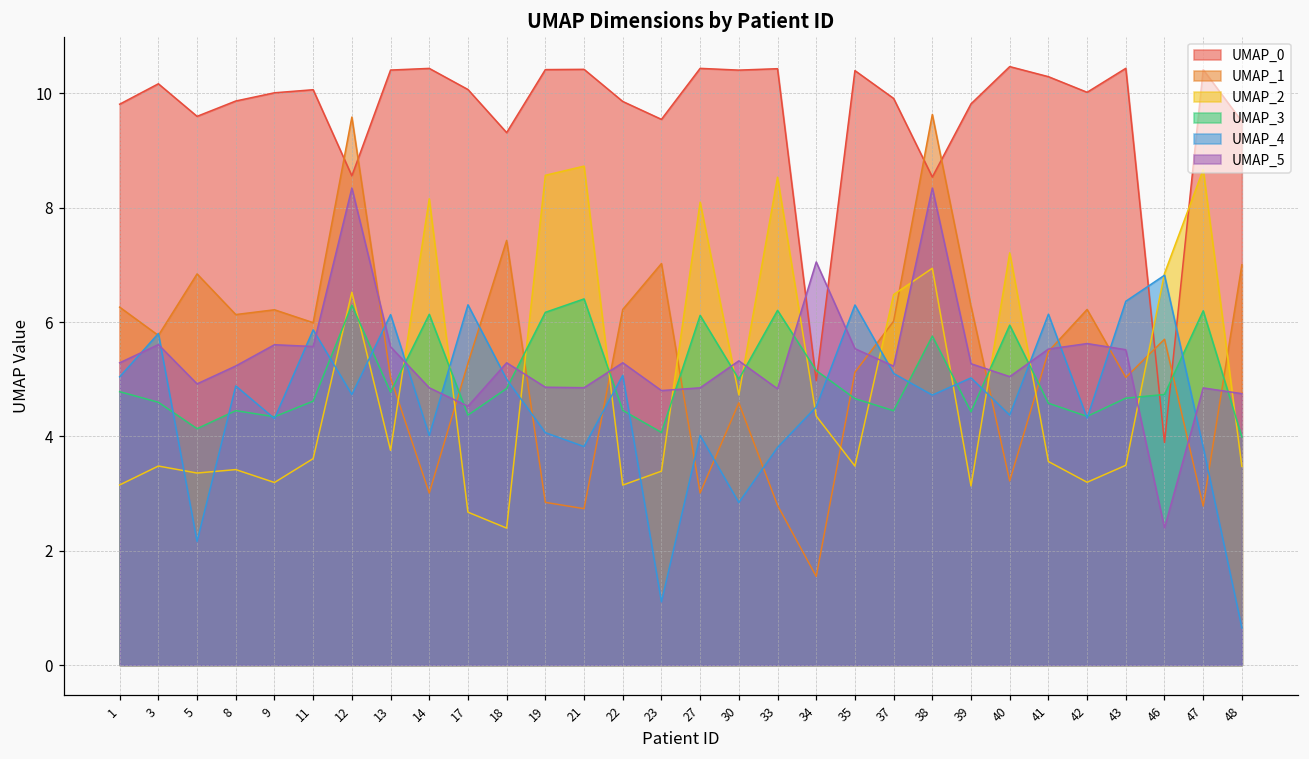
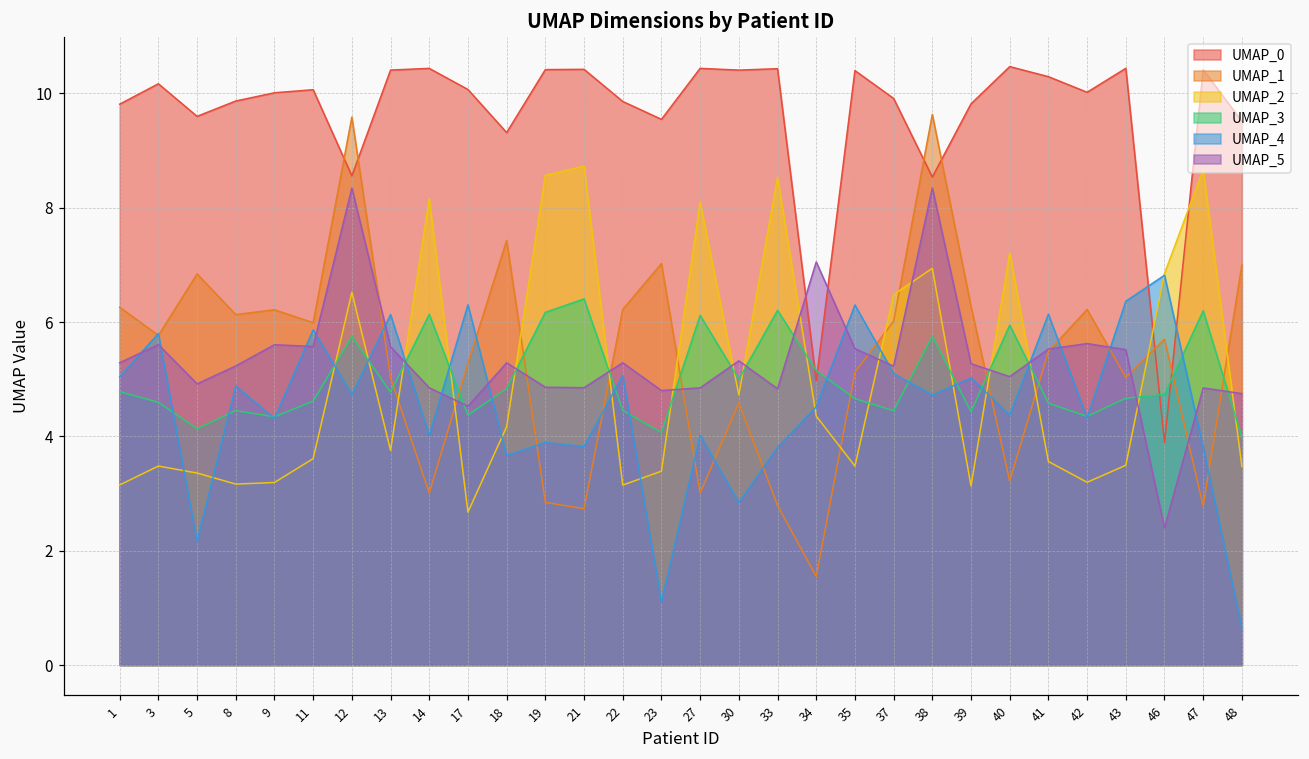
UMAP_2, 8: 3.4 -> 3.2
UMAP_3, 12: 6.3 -> 5.7
UMAP_2, 18: 2.4 -> 4.2
UMAP_4, 18: 5.0 -> 3.7
UMAP_4, 19: 4.1 -> 3.9
